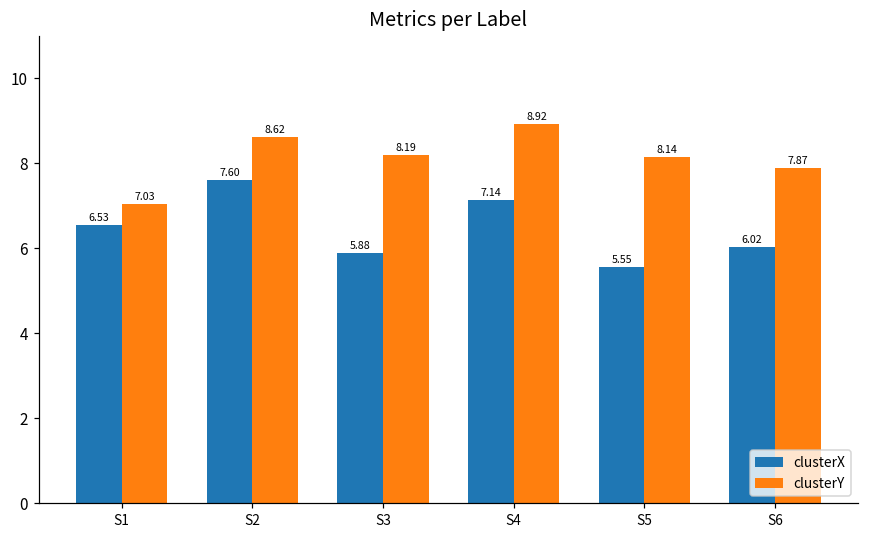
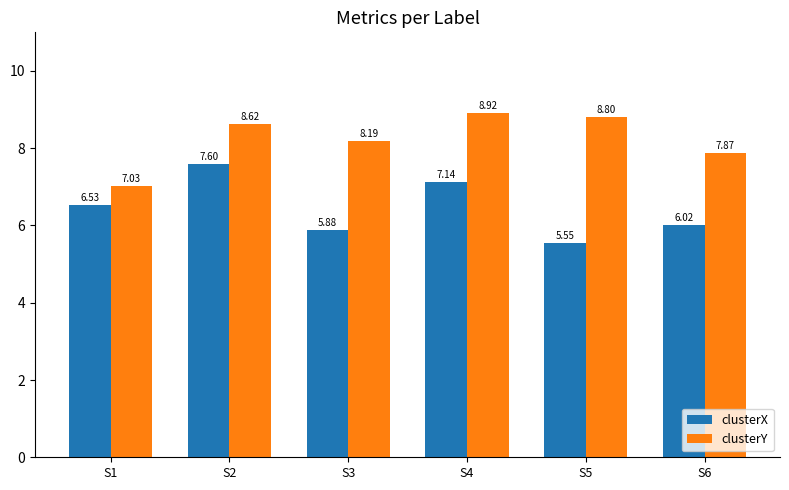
clusterY, S5: 8.14 -> 8.80
